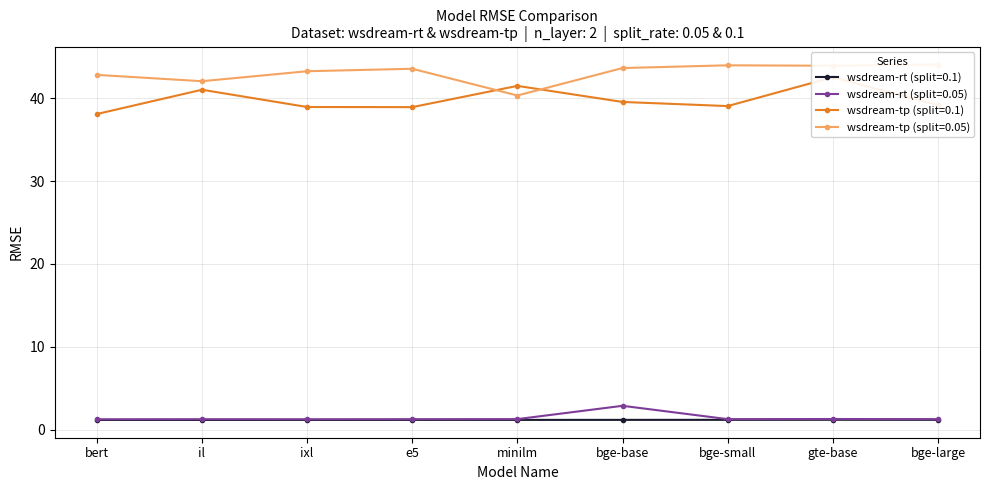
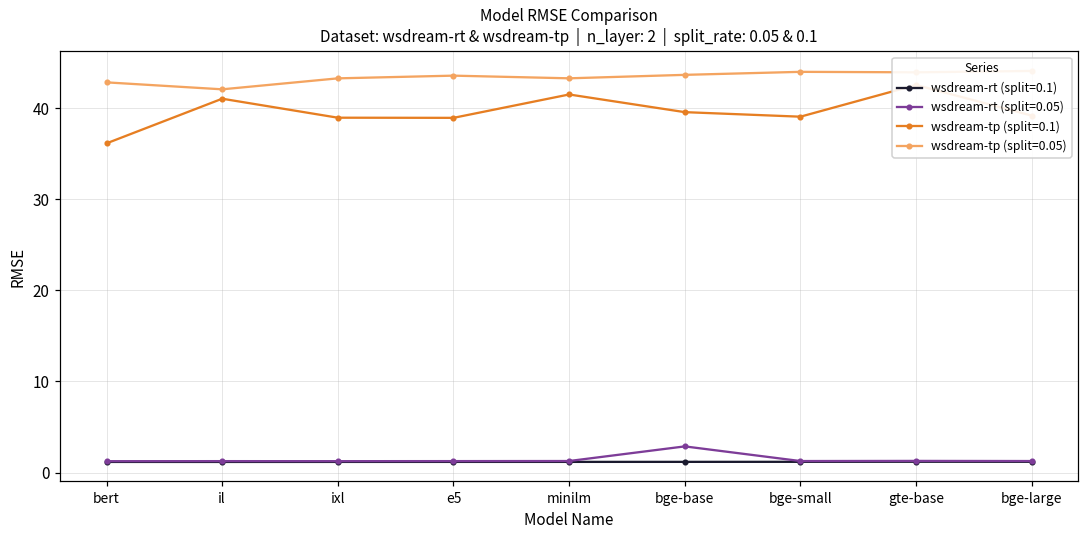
wsdream-tp (split=0.1), bert: 38 -> 36
wsdream-tp (split=0.05), minilm: 40 -> 43
